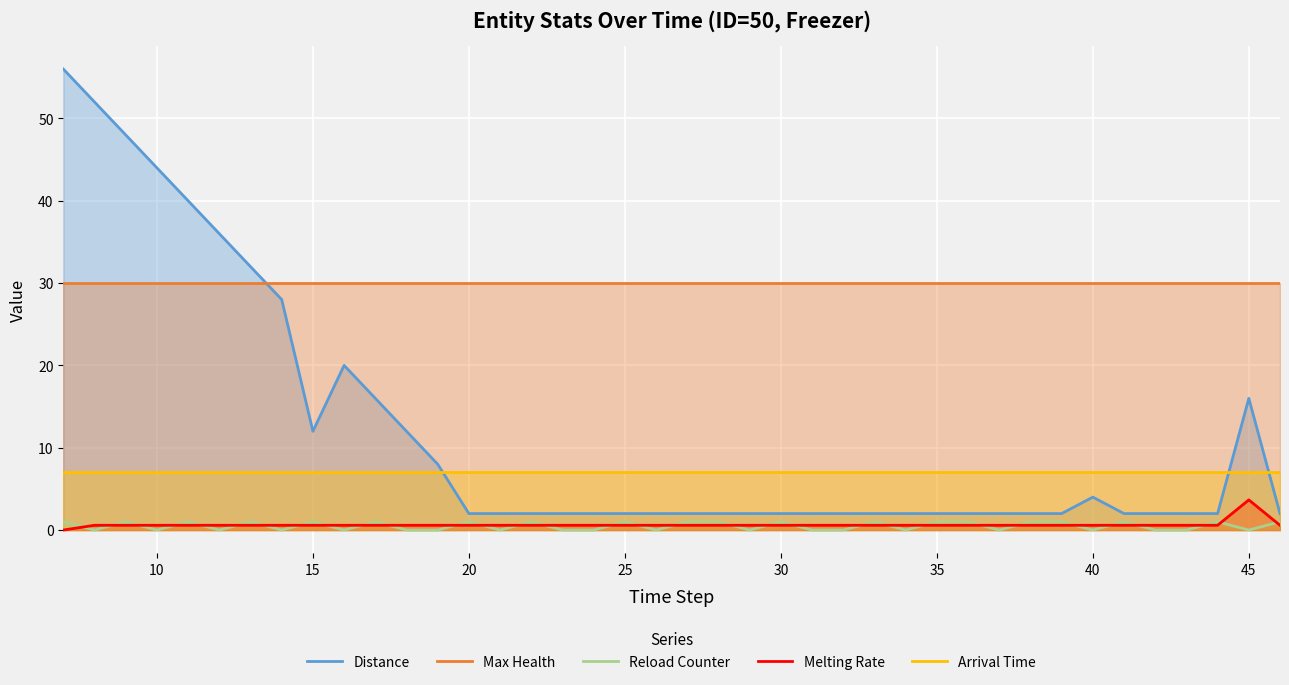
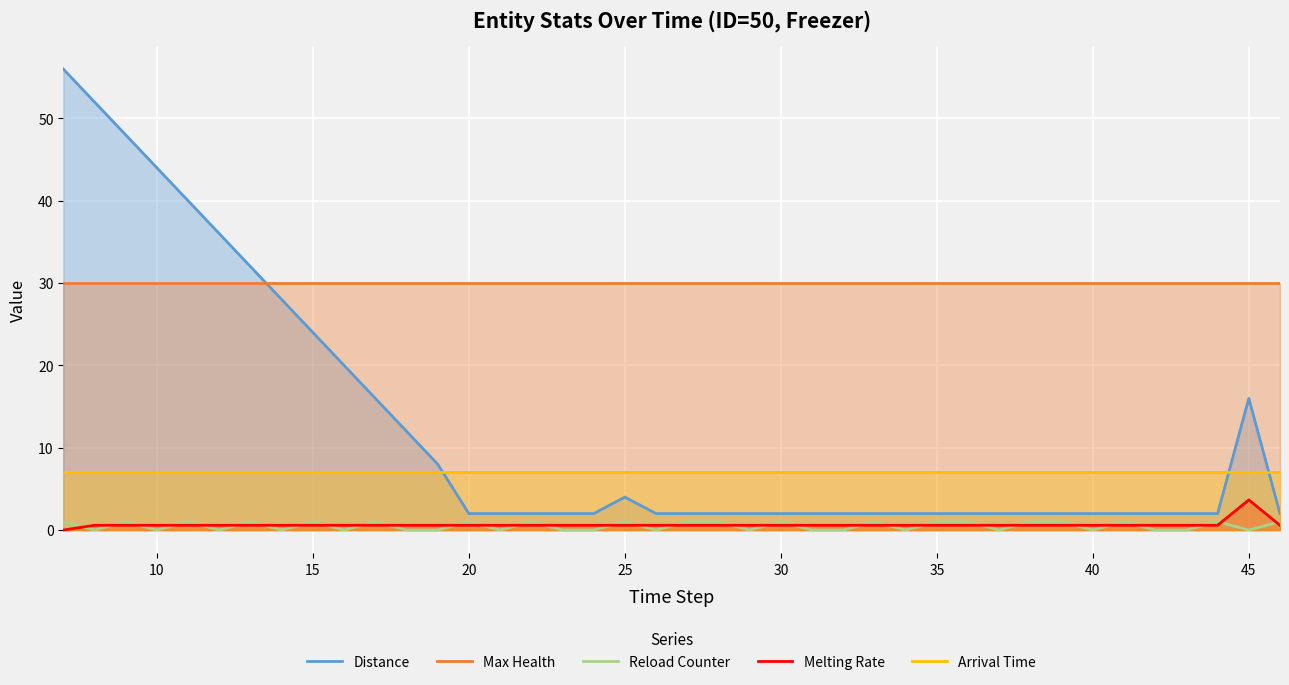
Distance, 15: 12 -> 24
Distance, 25: 2 -> 4
Distance, 40: 4 -> 2
